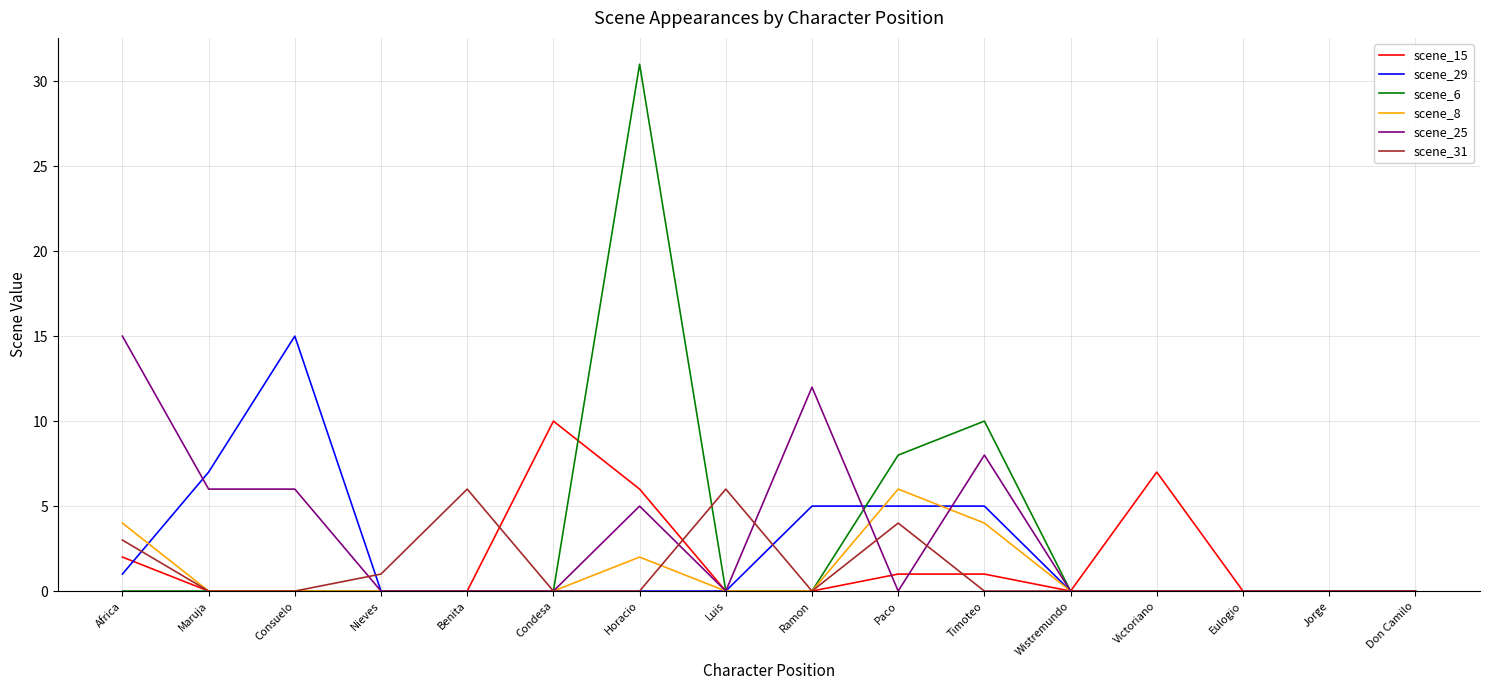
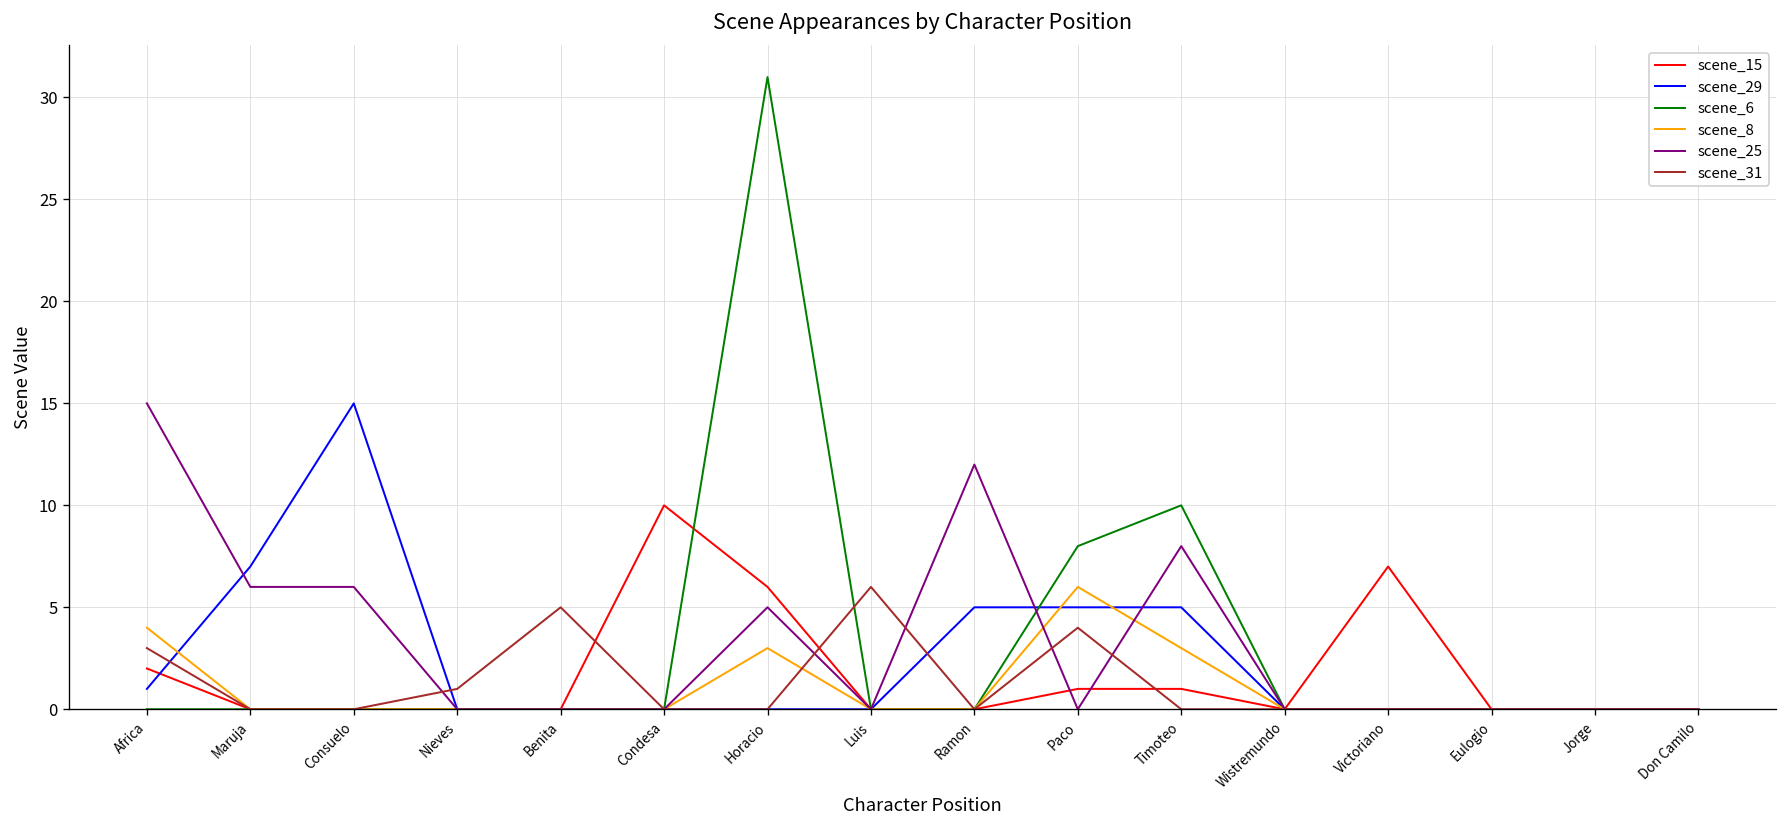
scene_31, Benita: 6 -> 5
scene_8, Horacio: 2 -> 3
scene_8, Timoteo: 4 -> 3
